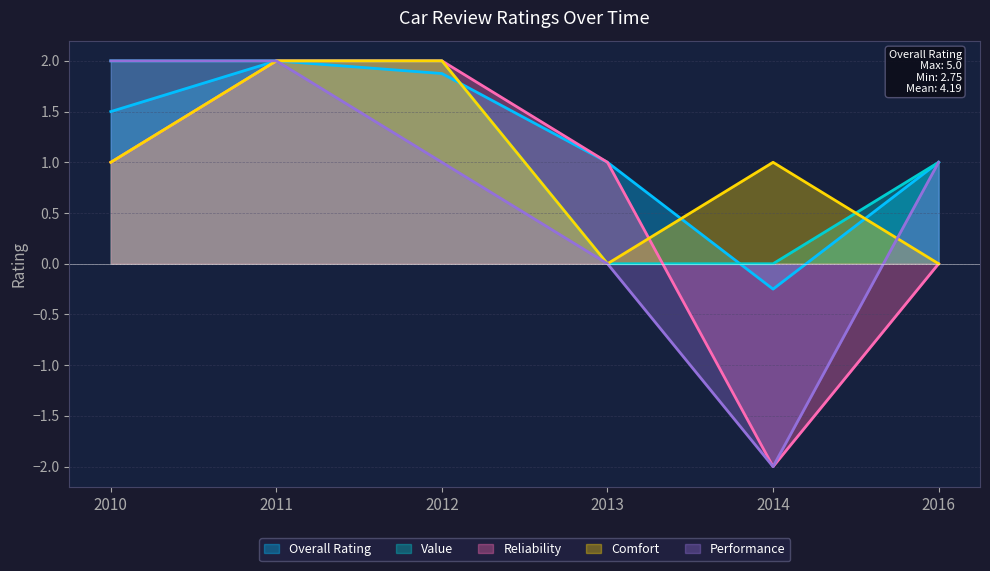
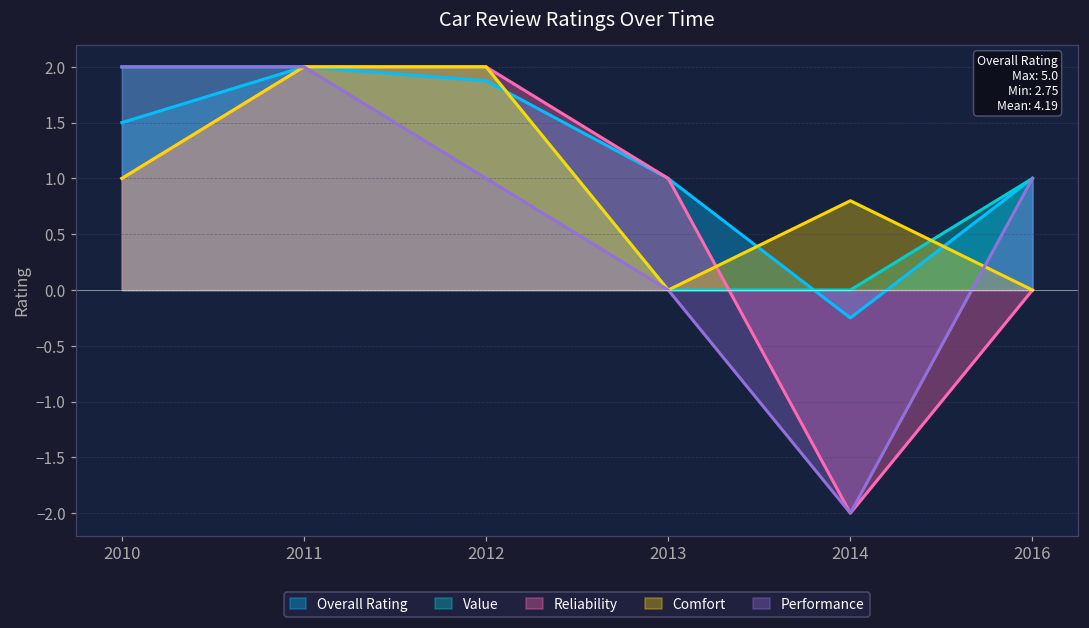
Comfort, 2014: 1.00 -> 0.80
